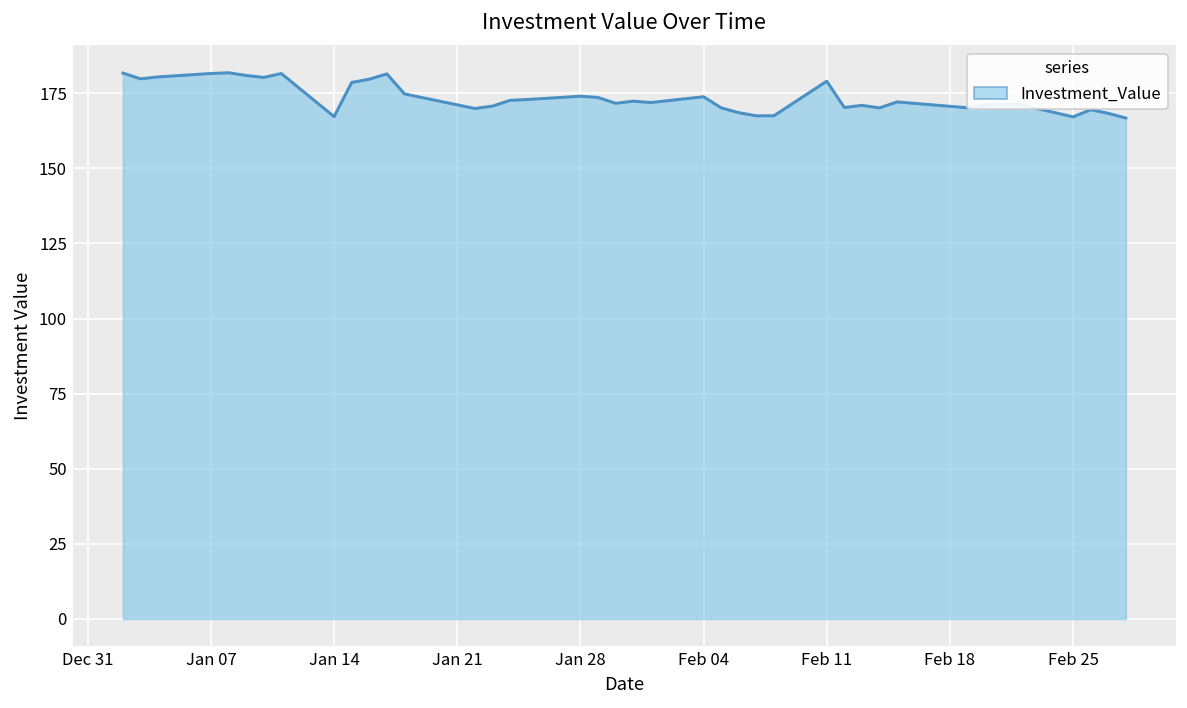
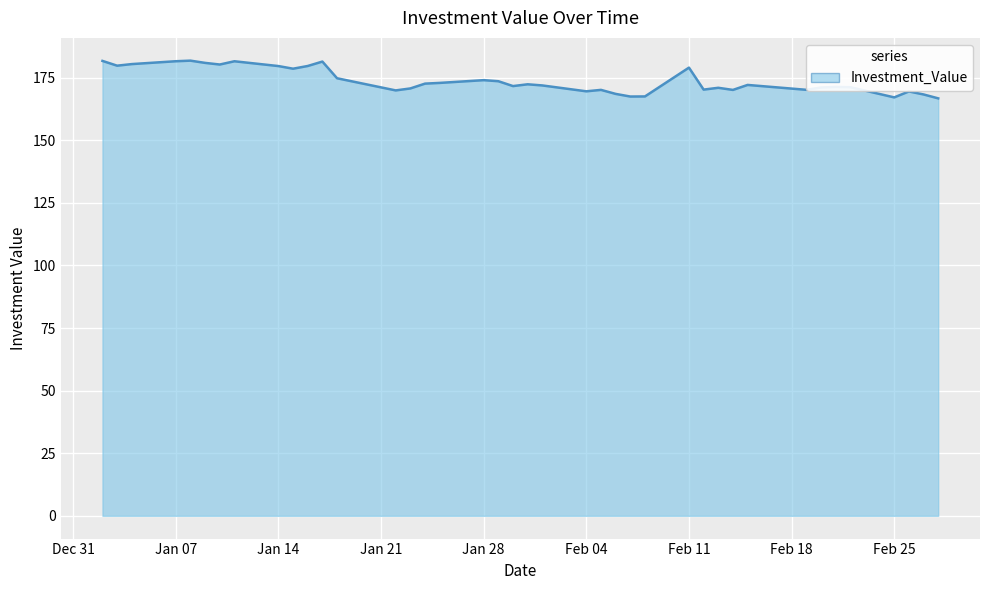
Jan 14: 167 -> 180
Feb 04: 174 -> 170
